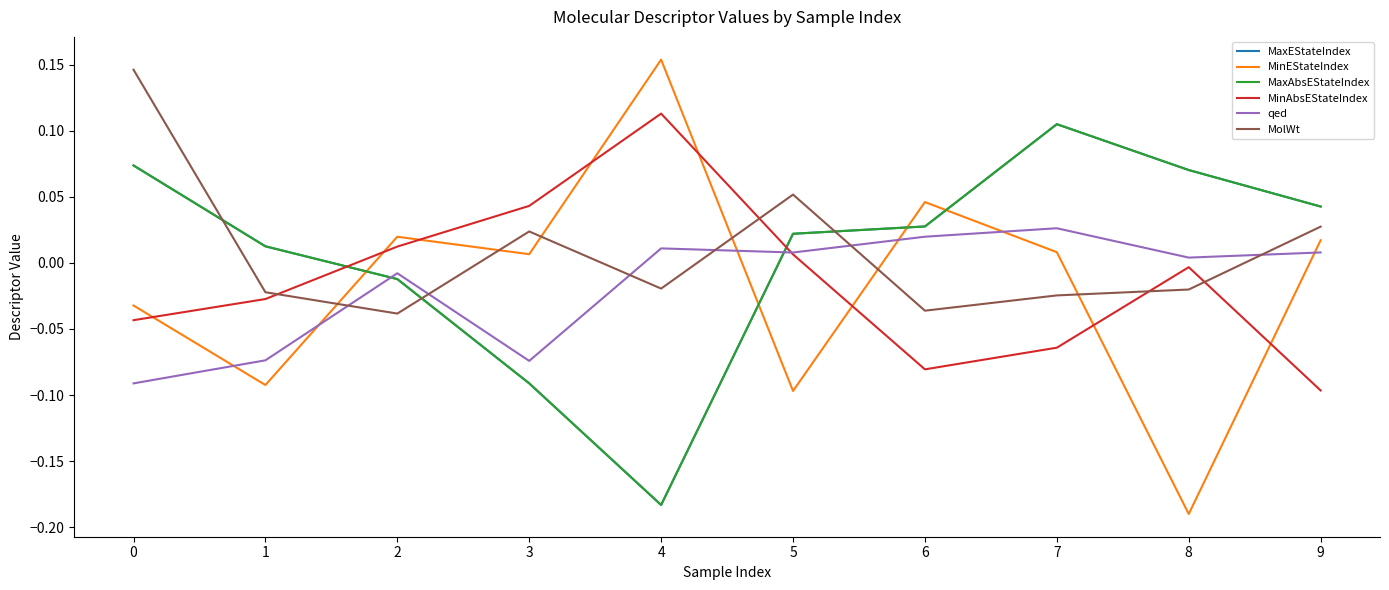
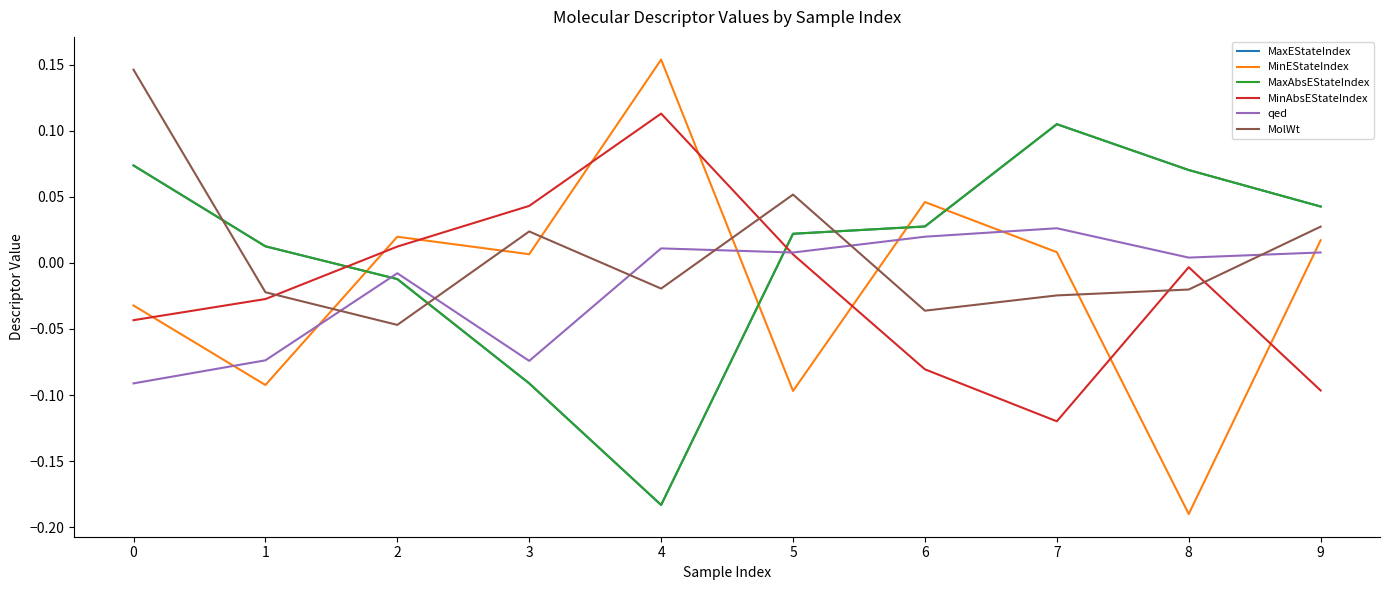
MolWt, 2: -0.038 -> -0.047
MinAbsEStateIndex, 7: -0.064 -> -0.120
